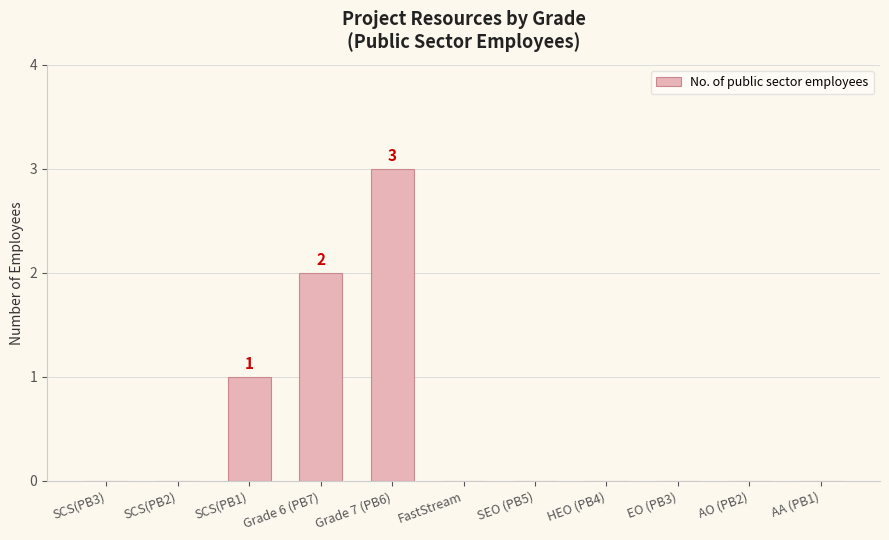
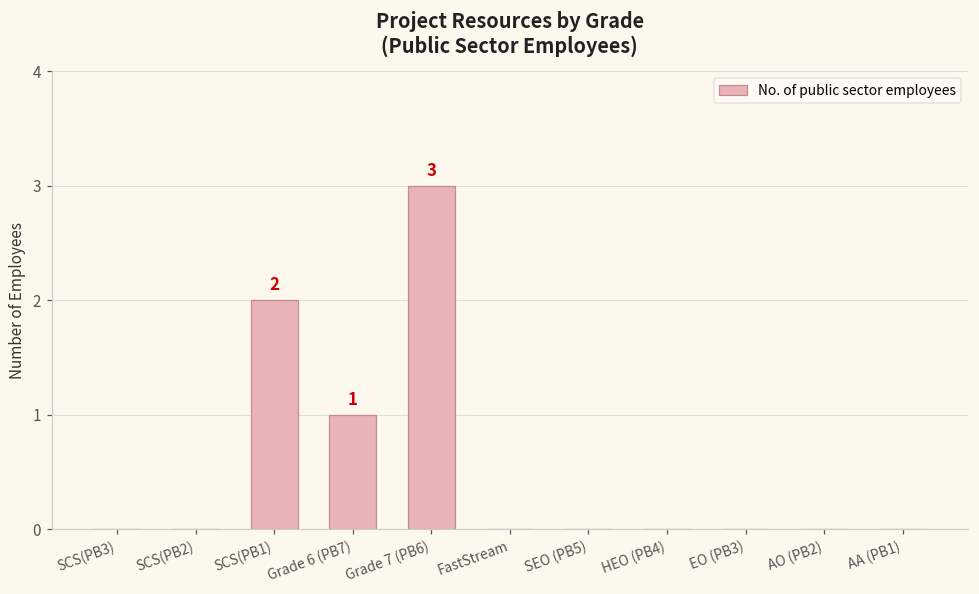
SCS(PB1): 1 -> 2
Grade 6 (PB7): 2 -> 1
